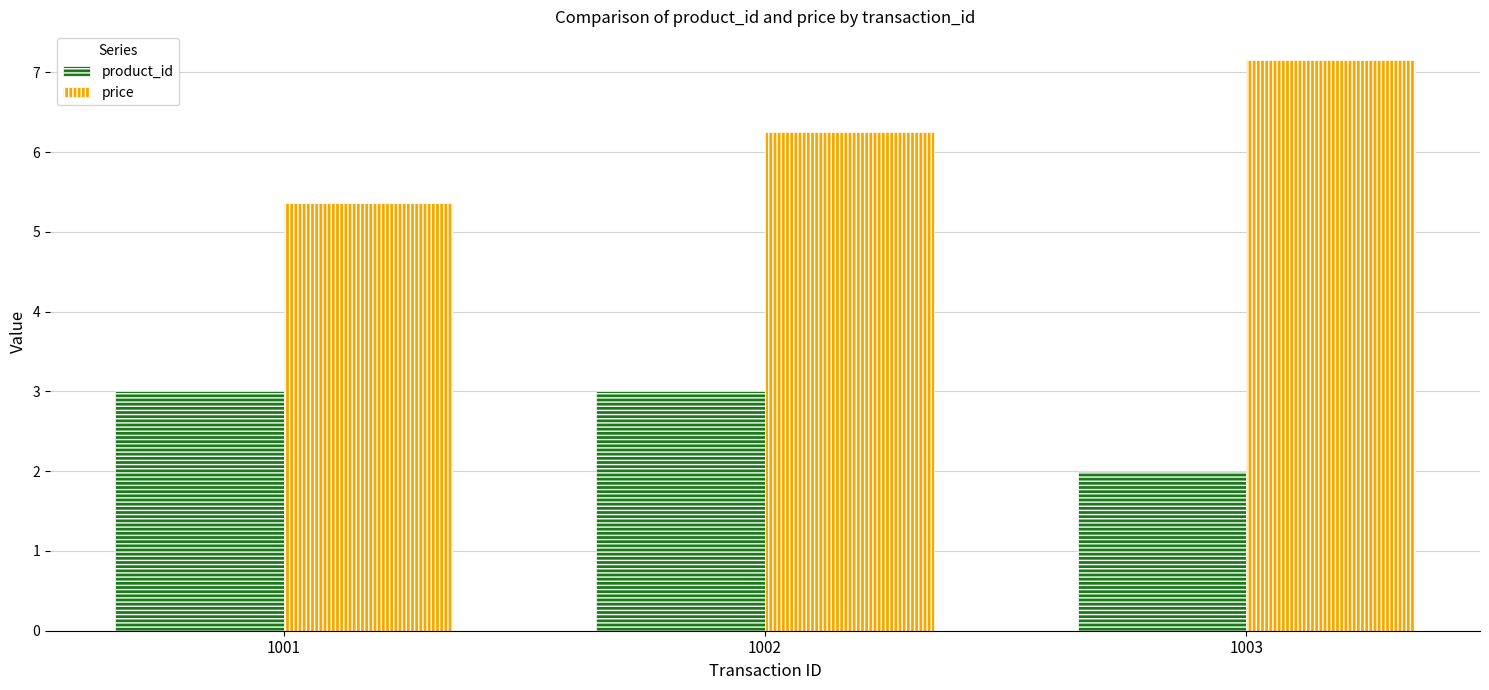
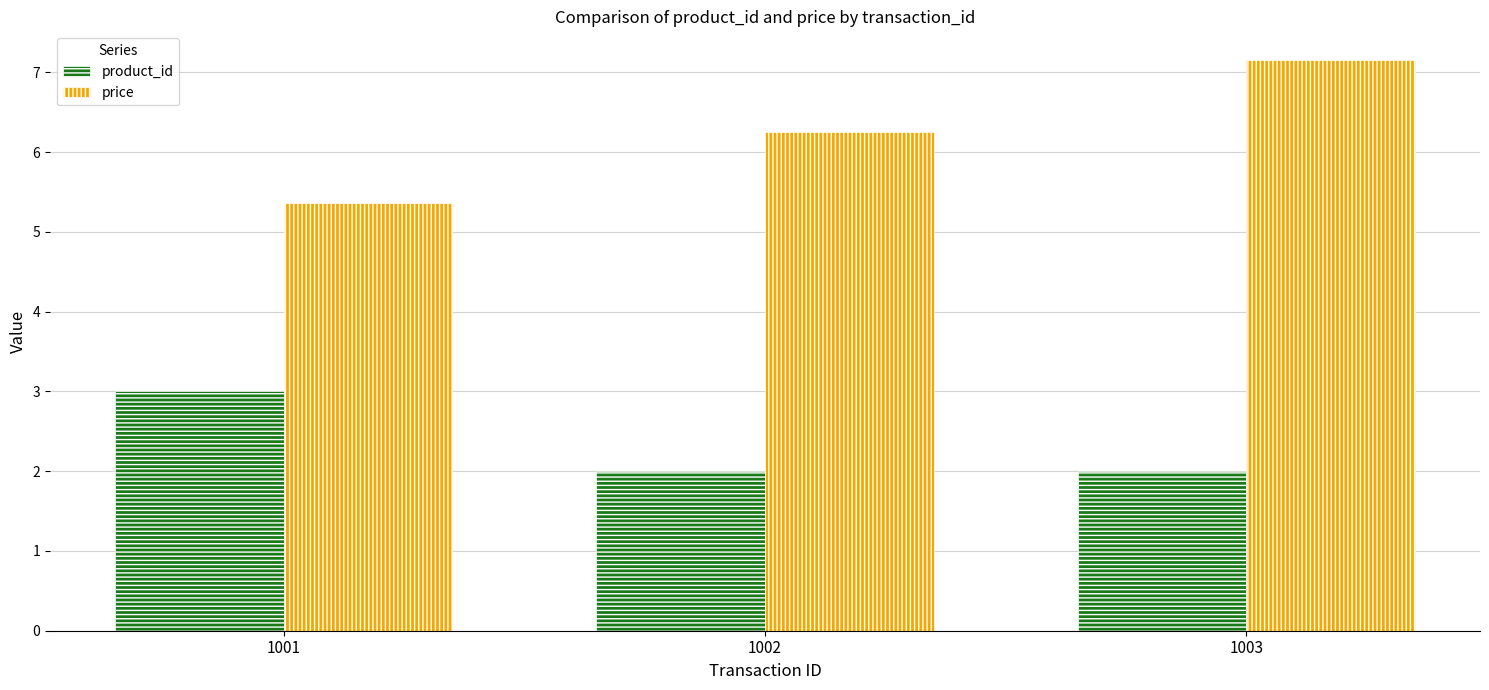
product_id, 1002: 3 -> 2
